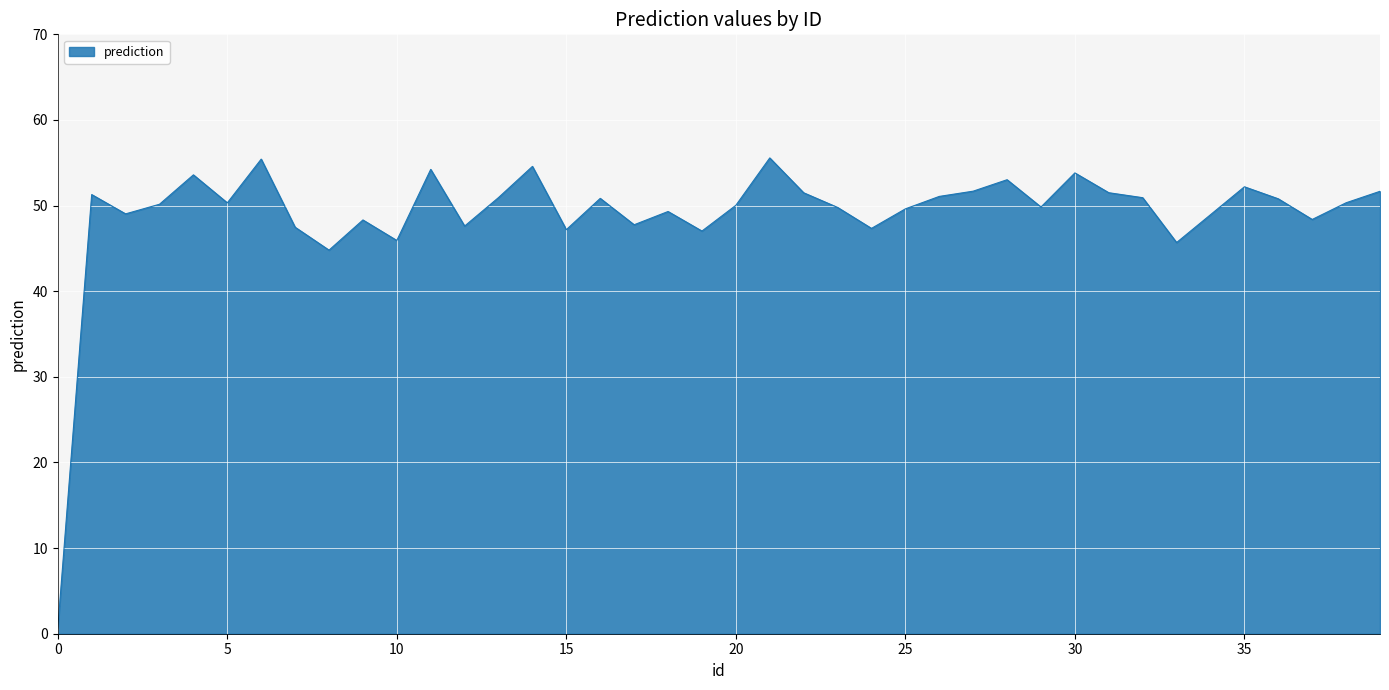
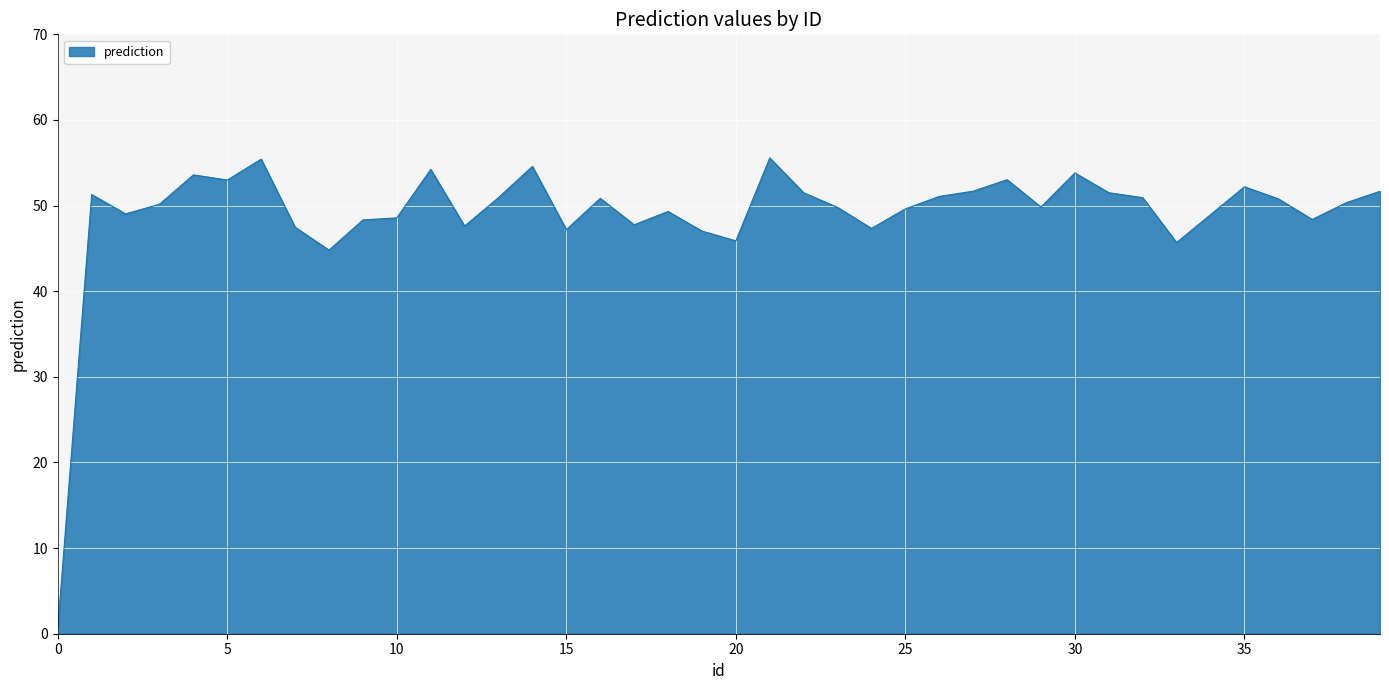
5: 50 -> 53
10: 46 -> 49
20: 50 -> 46
